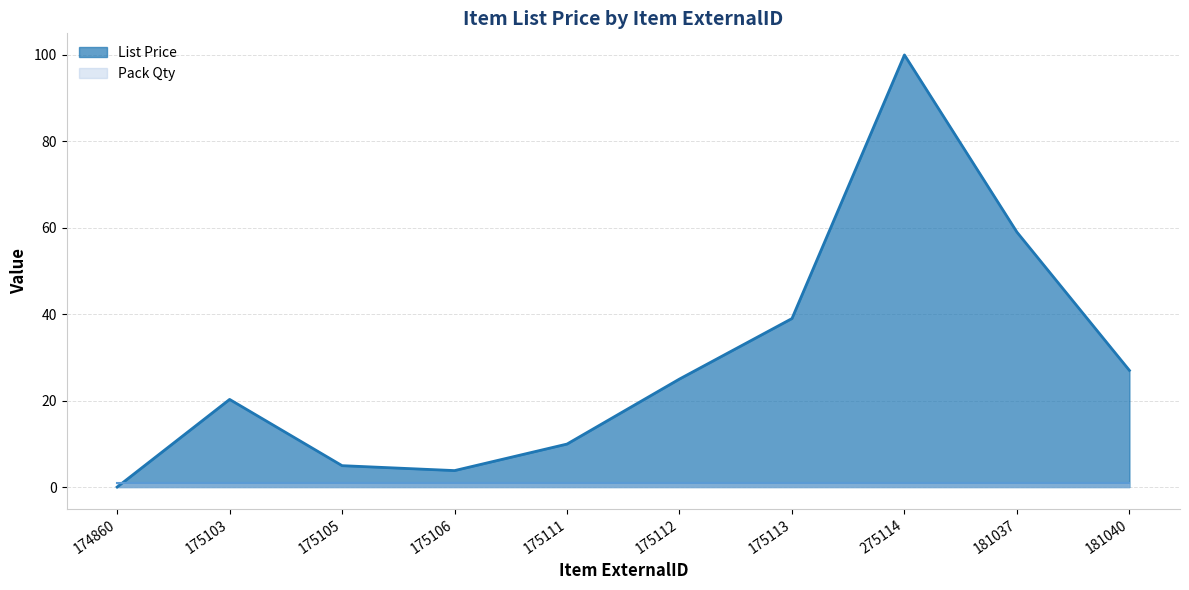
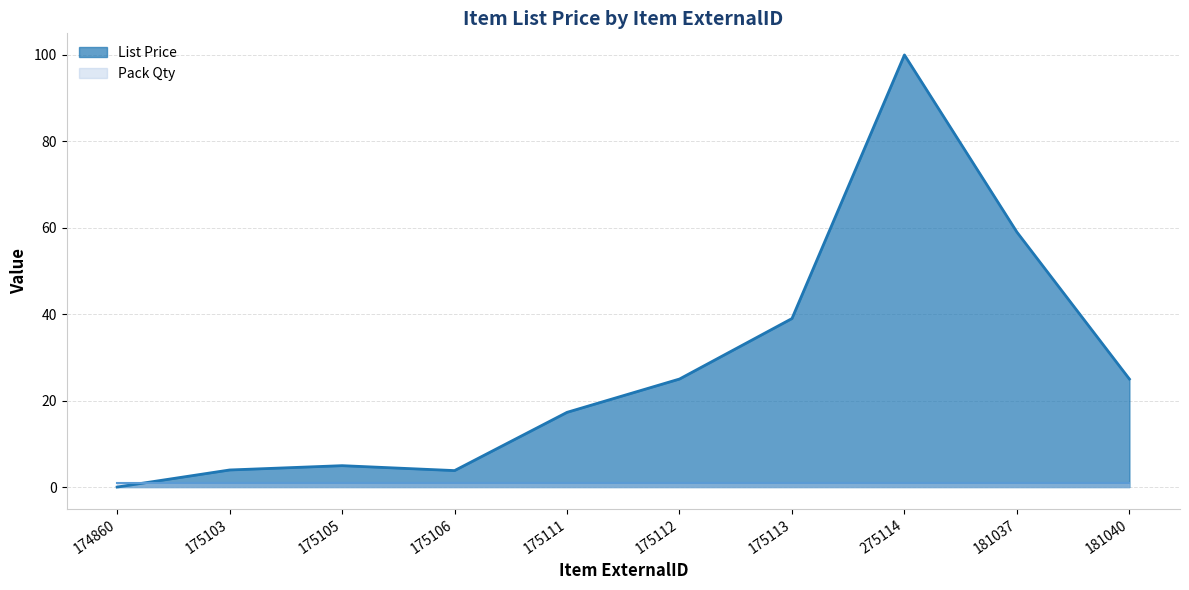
List Price, 175103: 20 -> 4
List Price, 175111: 10 -> 17
List Price, 181040: 27 -> 25
